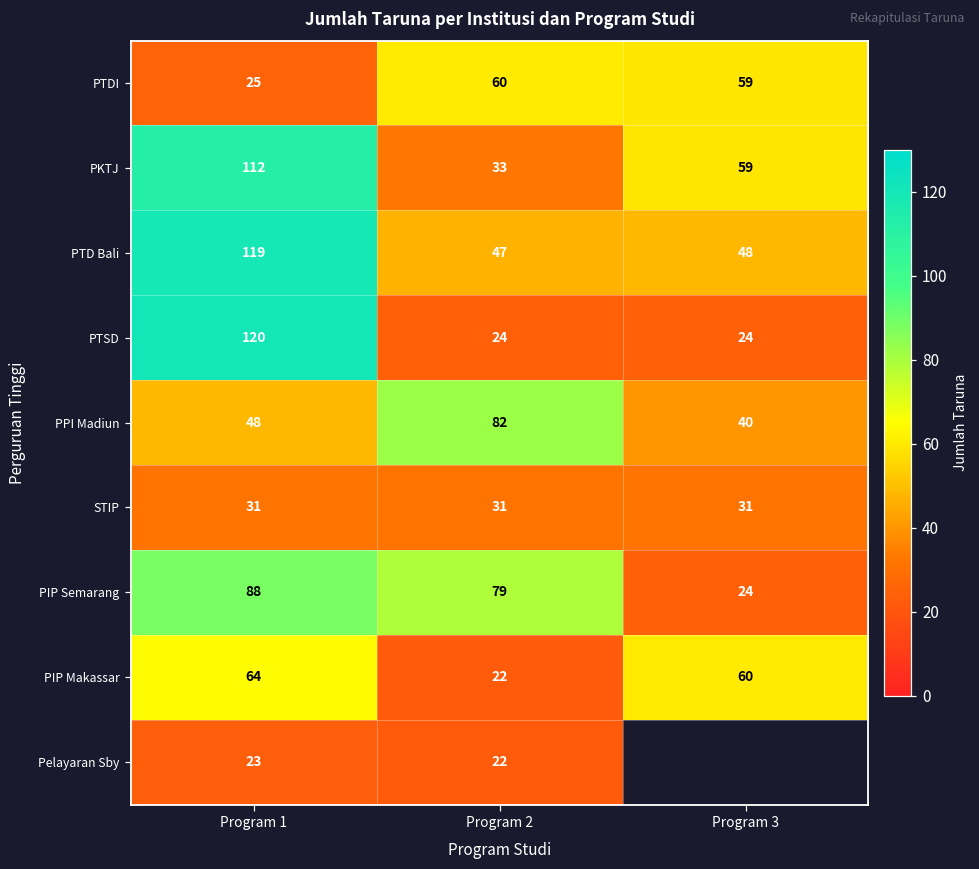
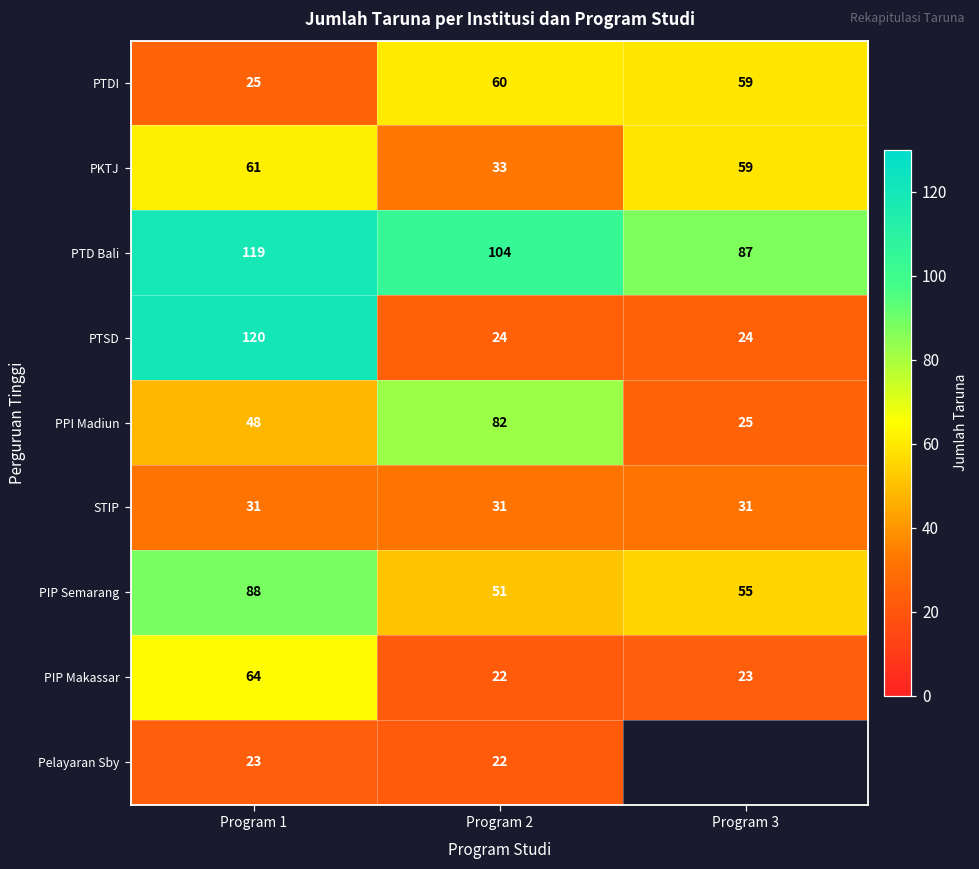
PKTJ, Program 1: 112 -> 61
PTD Bali, Program 2: 47 -> 104
PTD Bali, Program 3: 48 -> 87
PPI Madiun, Program 3: 40 -> 25
PIP Semarang, Program 2: 79 -> 51
PIP Semarang, Program 3: 24 -> 55
PIP Makassar, Program 3: 60 -> 23
